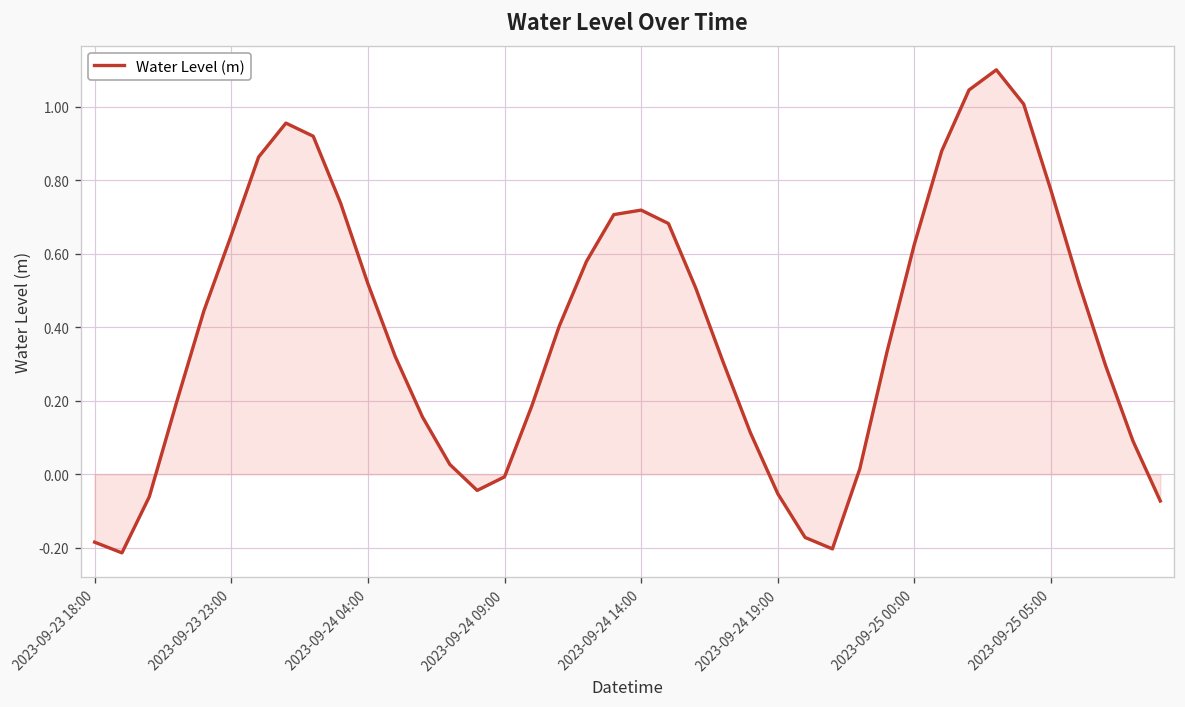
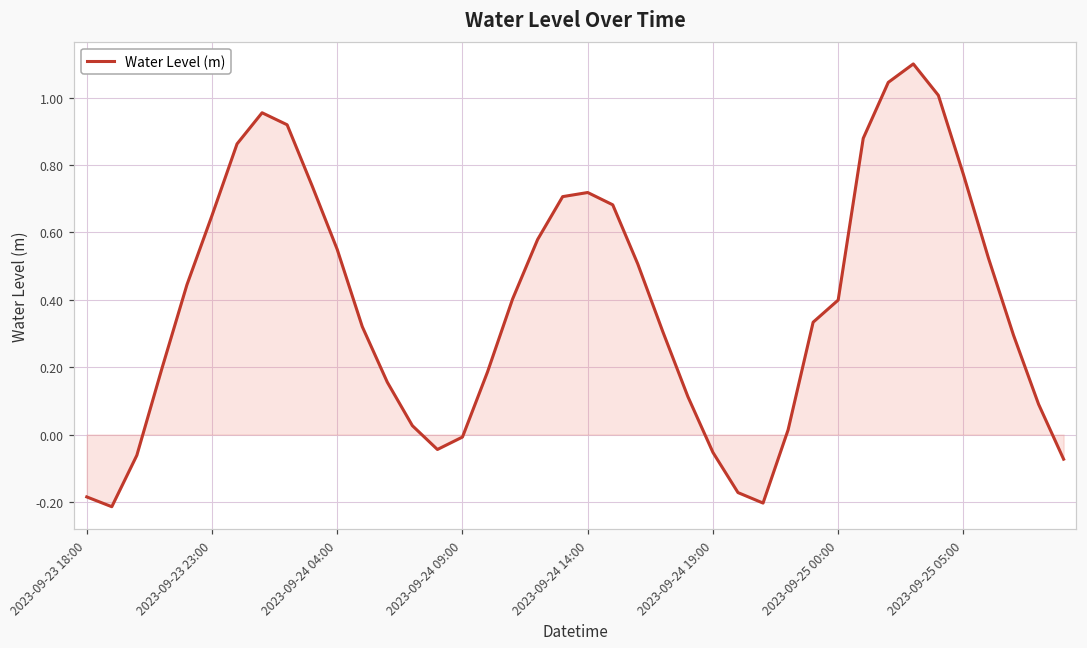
Water Level (m), 2023-09-24 04:00: 0.52 -> 0.55
Water Level (m), 2023-09-25 00:00: 0.63 -> 0.40
